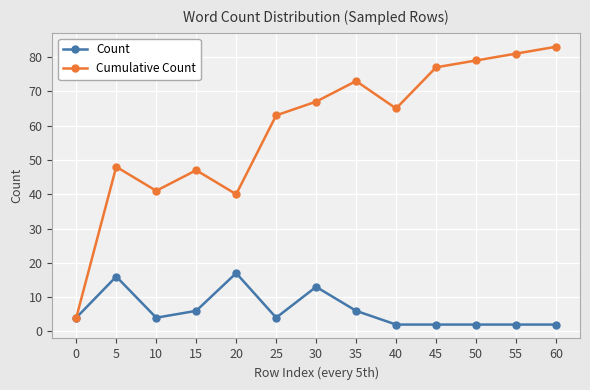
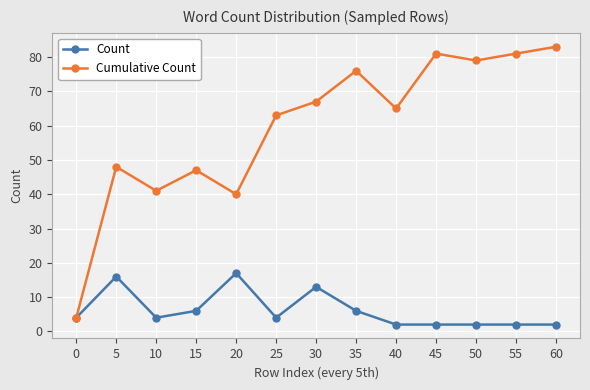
Cumulative Count, 35: 73 -> 76
Cumulative Count, 45: 77 -> 81
